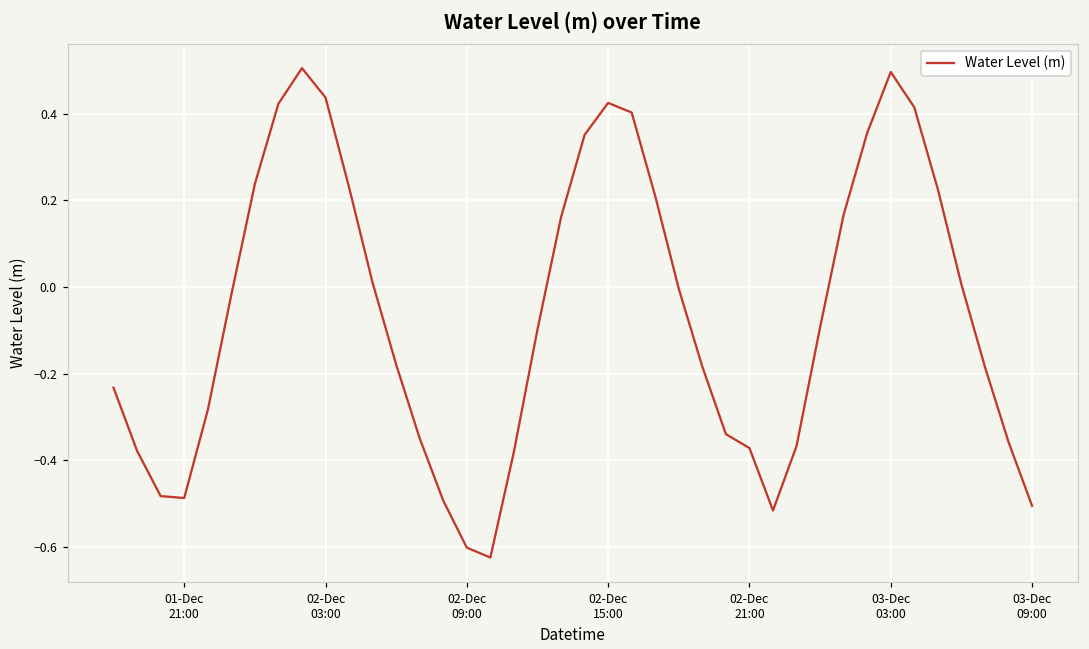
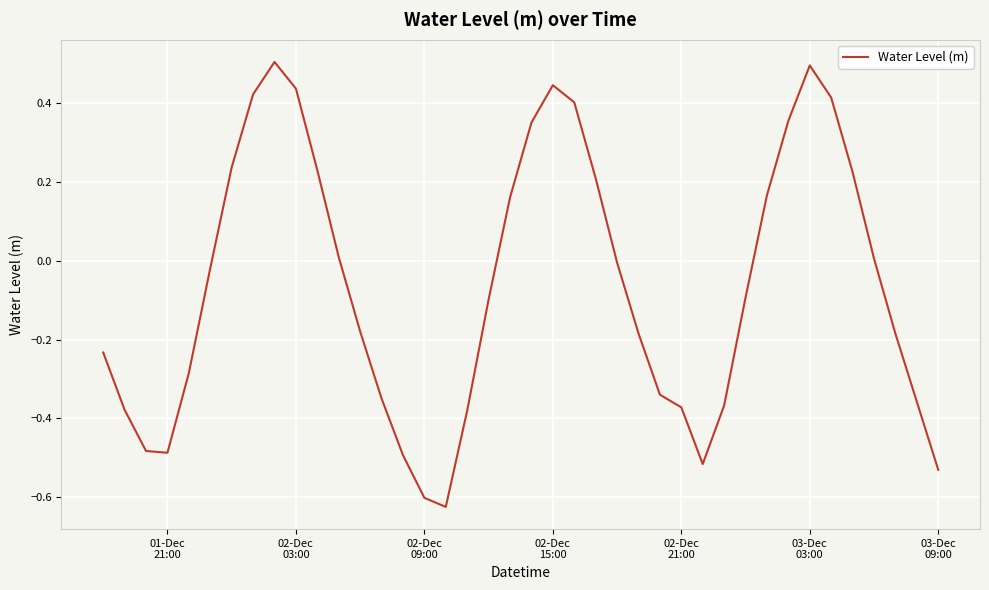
02-Dec 15:00: 0.42 -> 0.45
03-Dec 09:00: -0.51 -> -0.53
